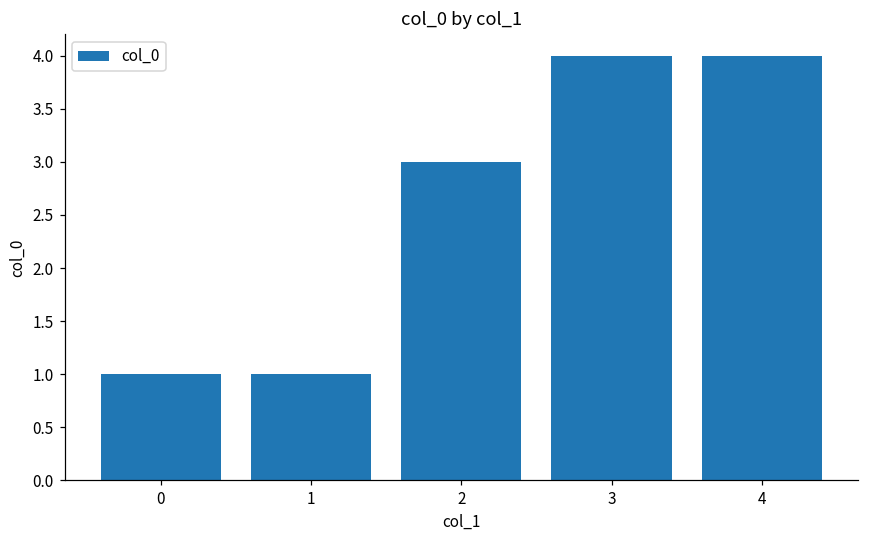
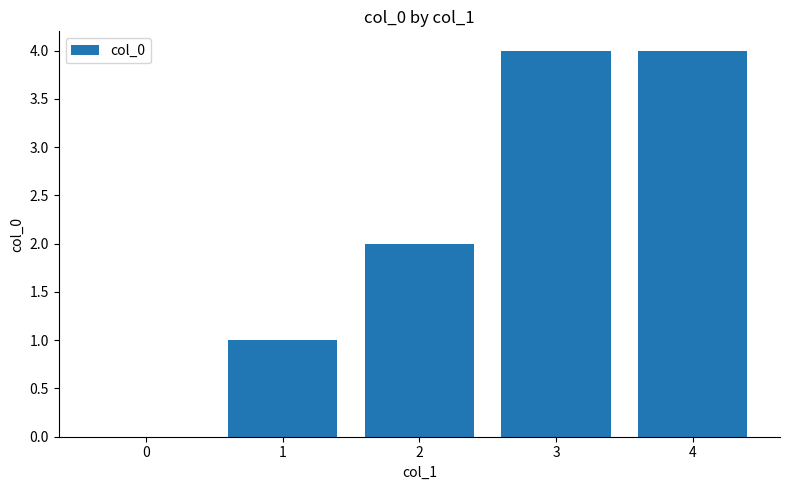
0: 1 -> 0
2: 3 -> 2
